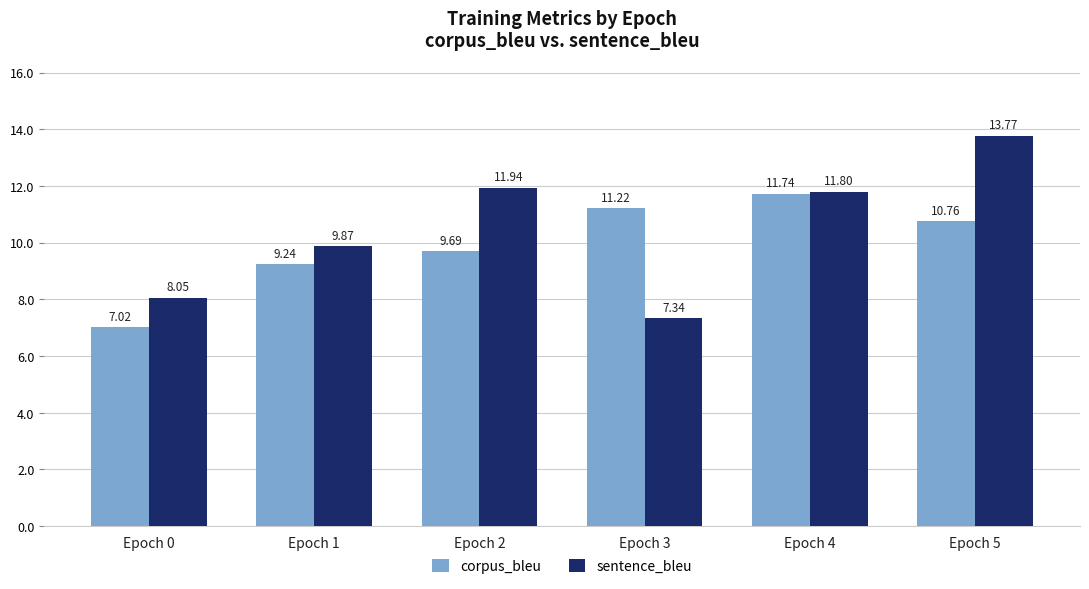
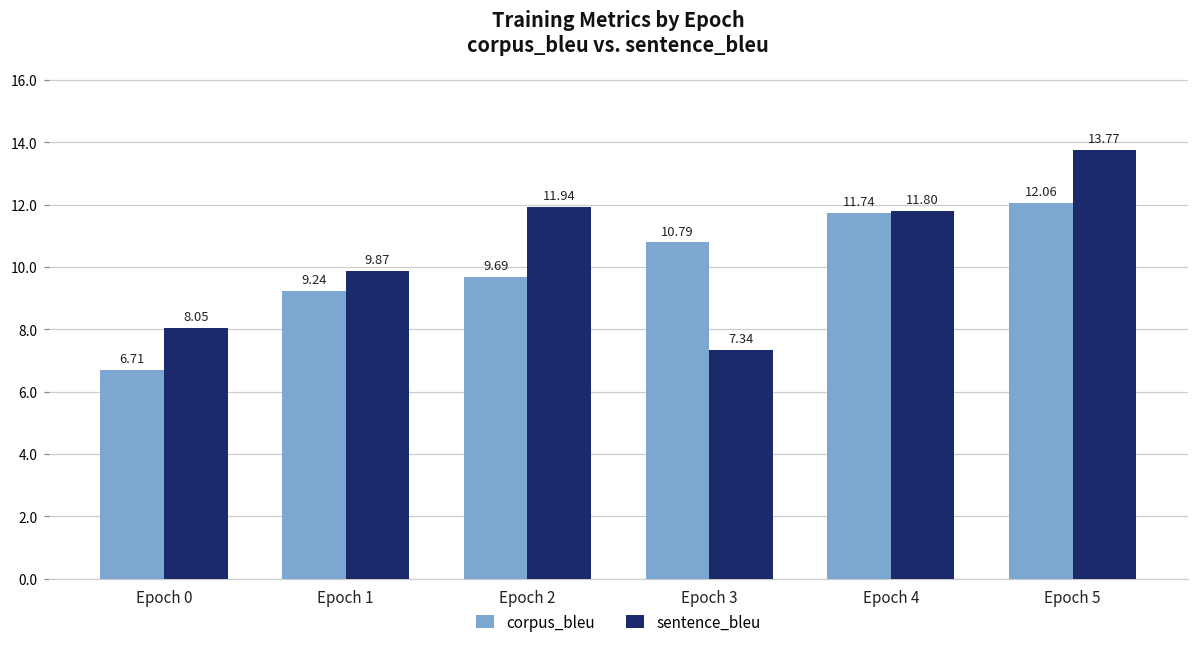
corpus_bleu, Epoch 0: 7.02 -> 6.71
corpus_bleu, Epoch 3: 11.22 -> 10.79
corpus_bleu, Epoch 5: 10.76 -> 12.06
